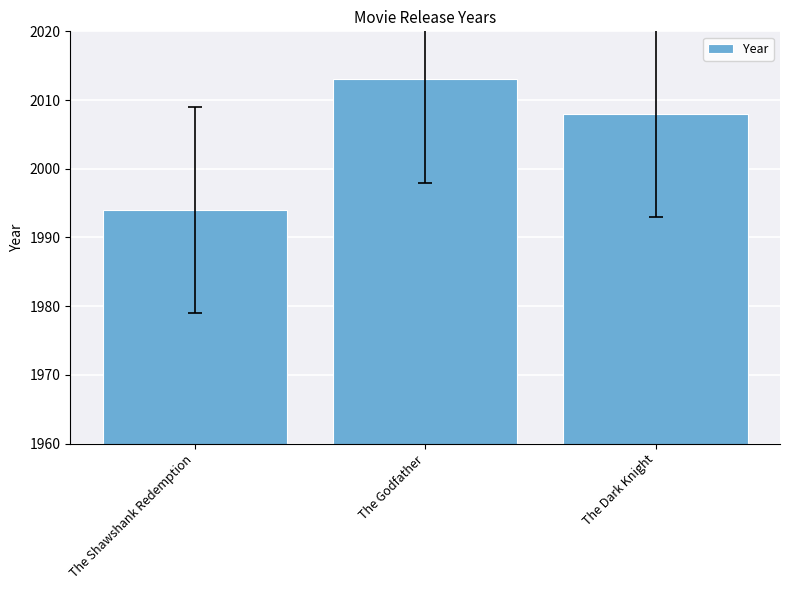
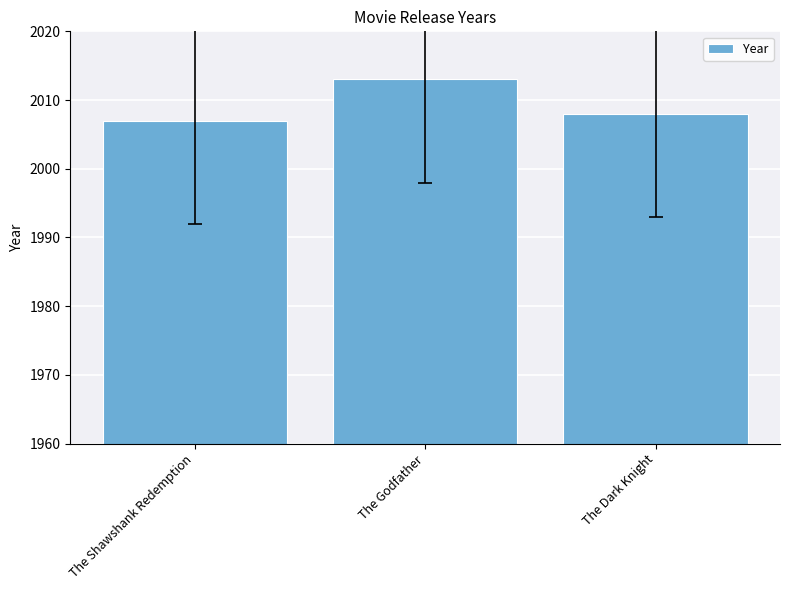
Year, The Shawshank Redemption: 1994 -> 2007
